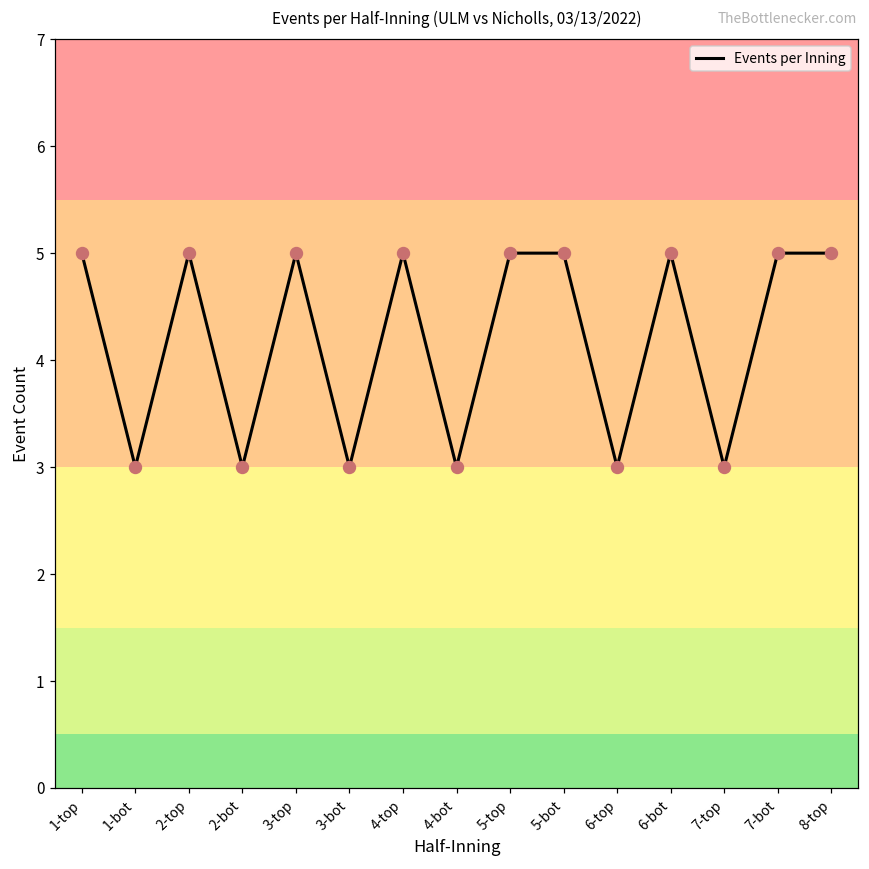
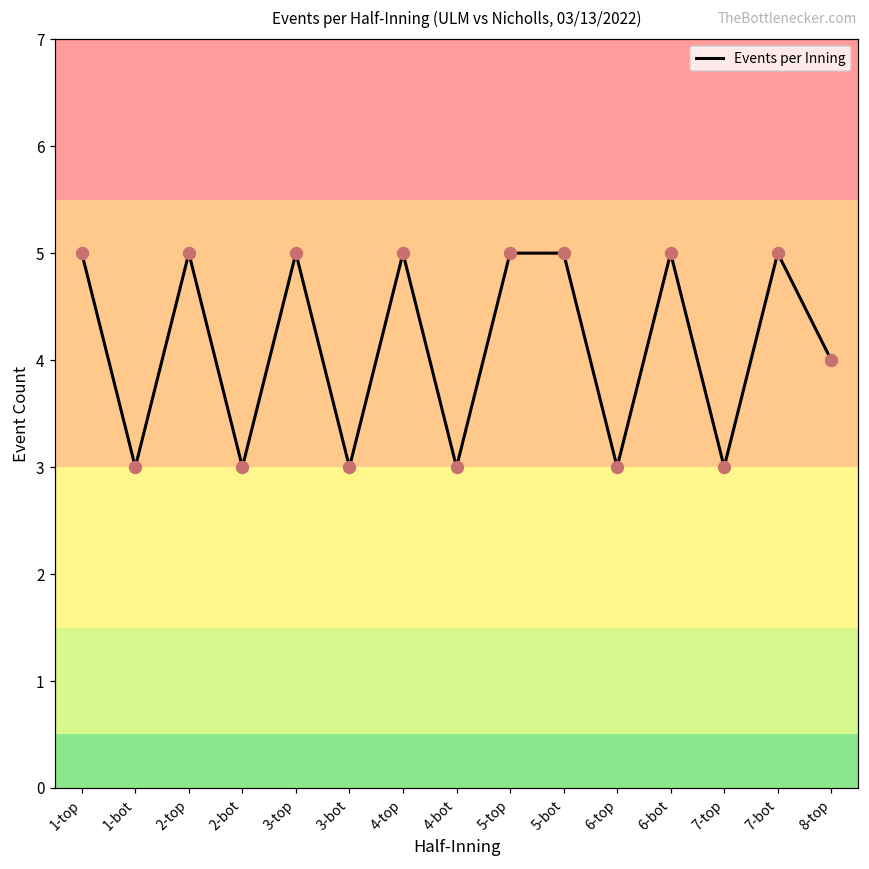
8-top: 5 -> 4
